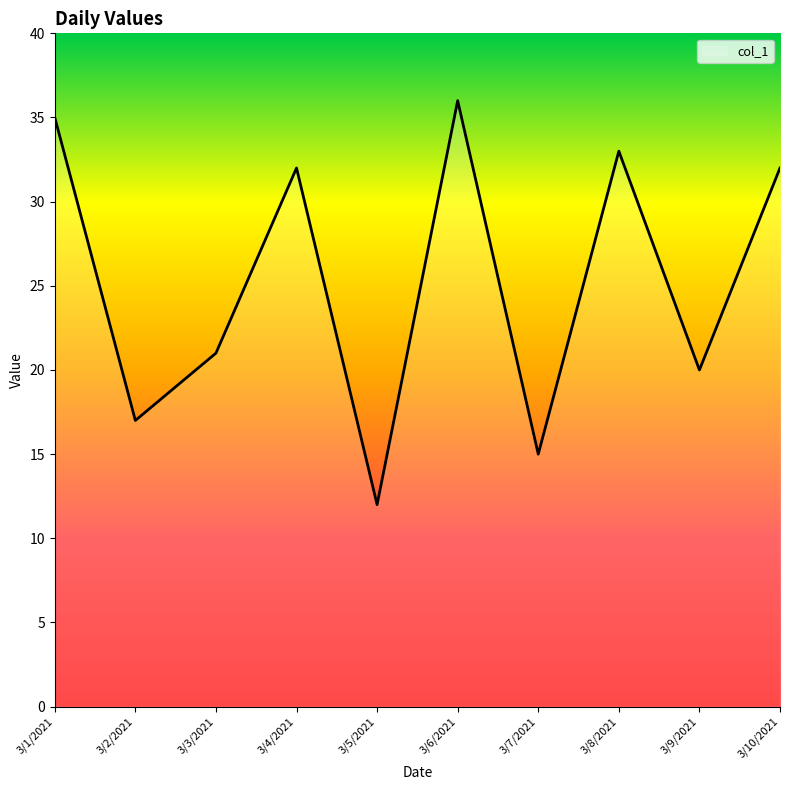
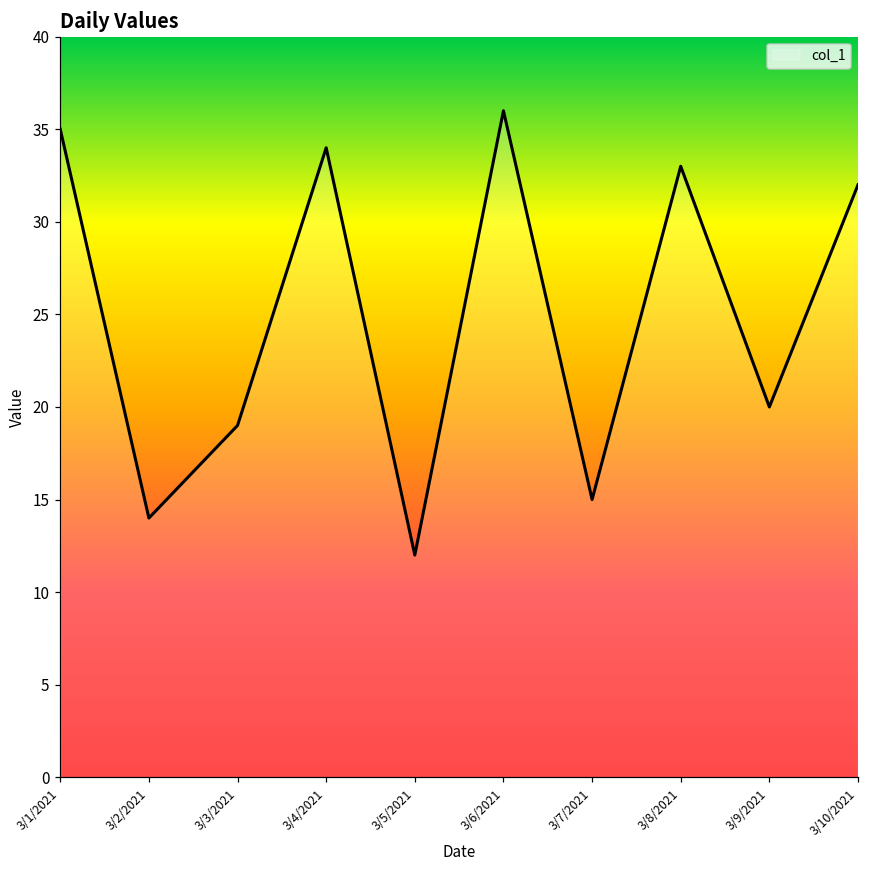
3/2/2021: 17 -> 14
3/3/2021: 21 -> 19
3/4/2021: 32 -> 34
